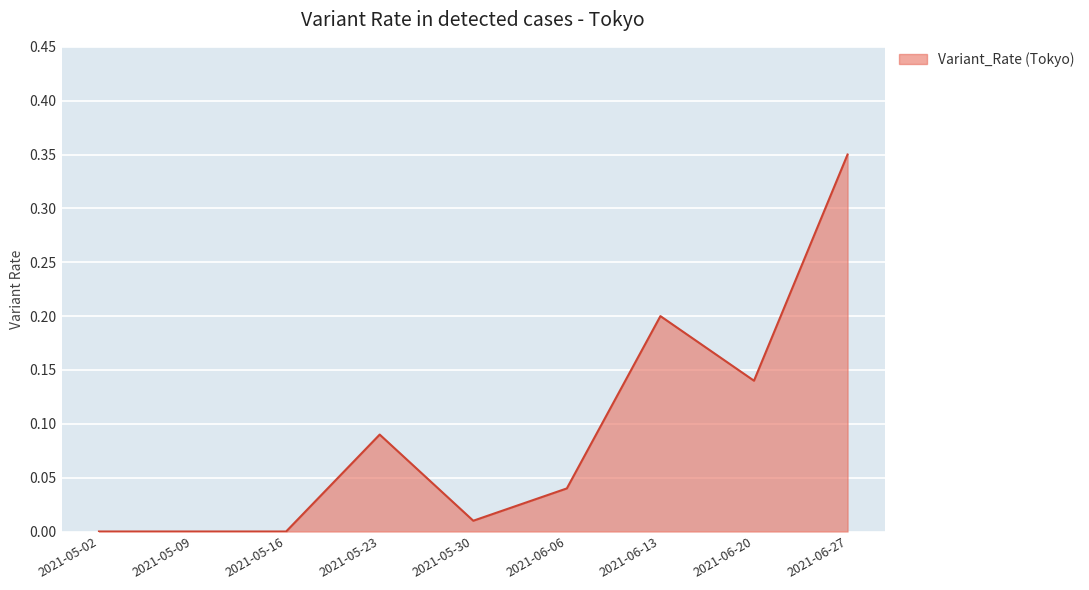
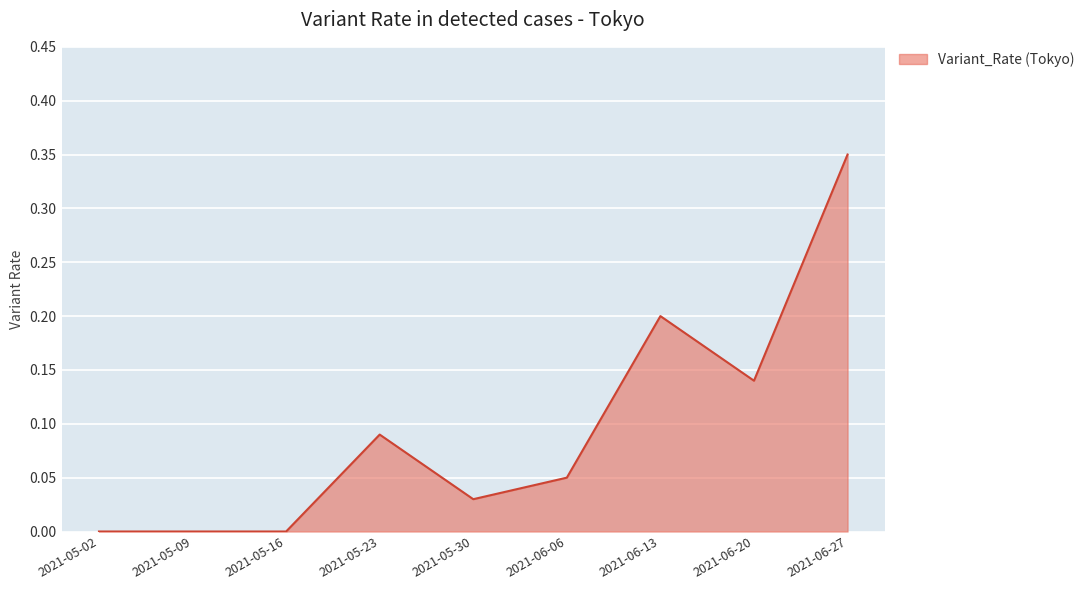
2021-05-30: 0.01 -> 0.03
2021-06-06: 0.04 -> 0.05
